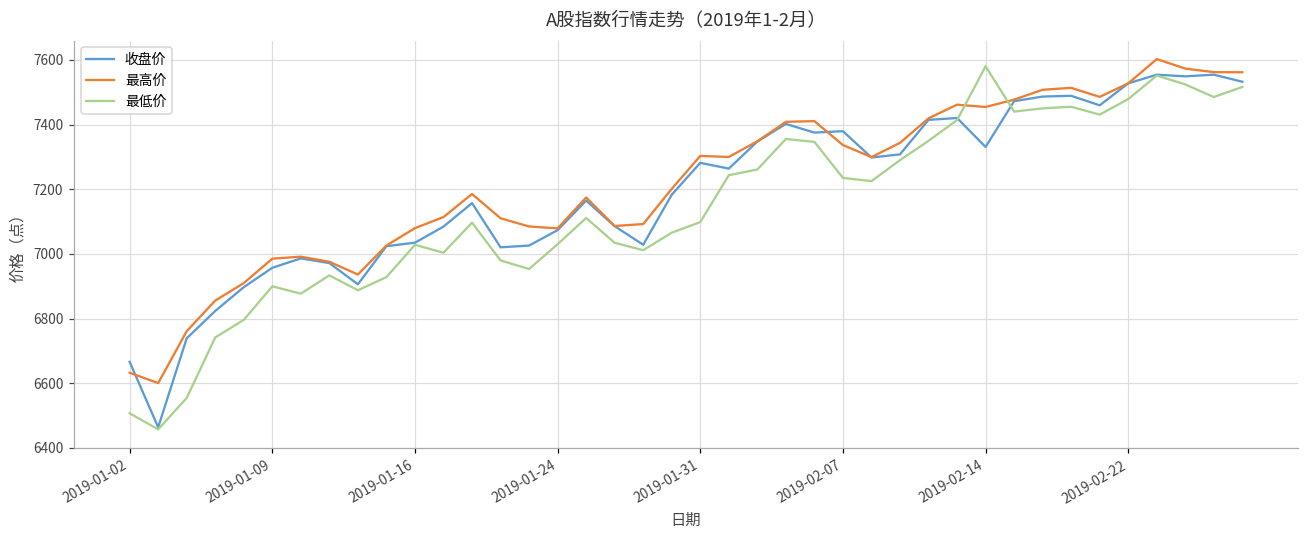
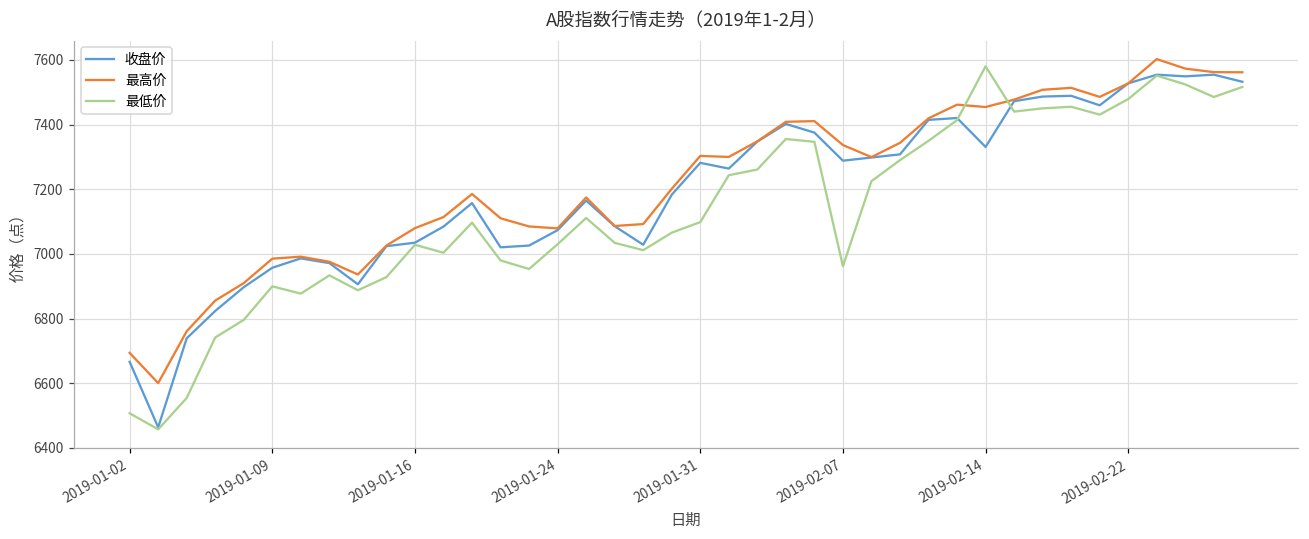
最高价, 2019-01-02: 6630 -> 6690
收盘价, 2019-02-07: 7380 -> 7290
最低价, 2019-02-07: 7240 -> 6960
